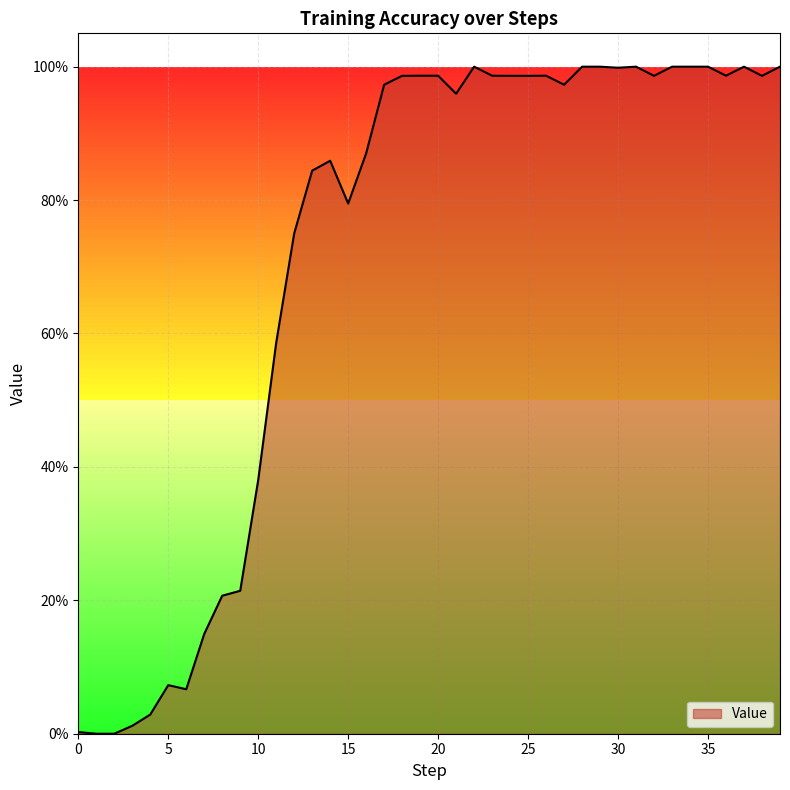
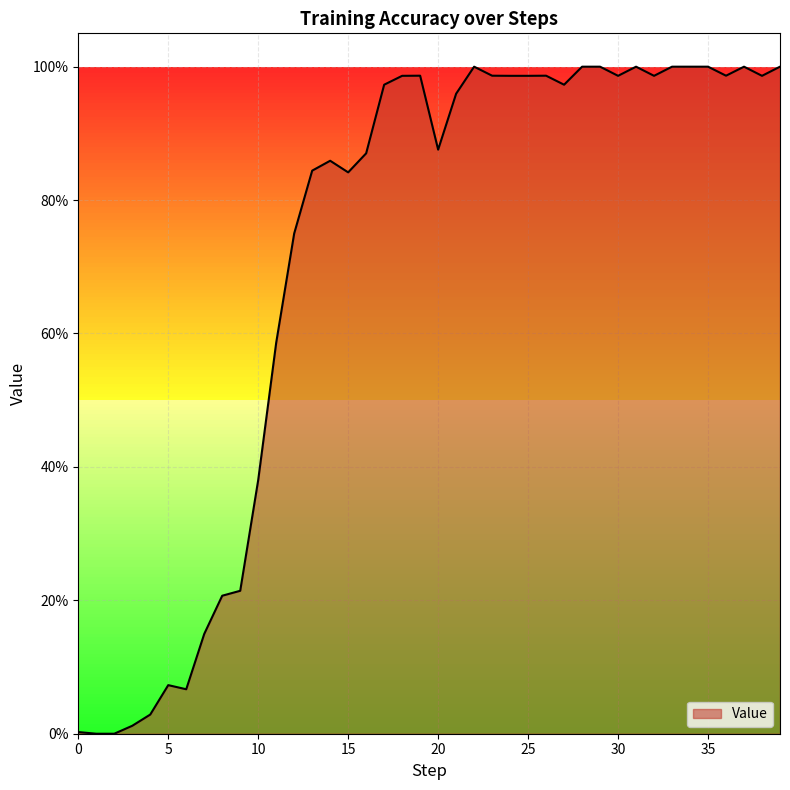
15: 79% -> 84%
20: 99% -> 88%
30: 100% -> 99%
